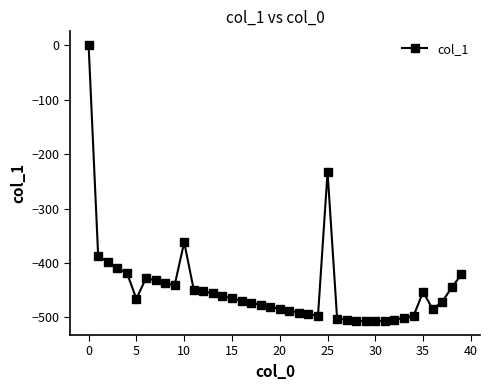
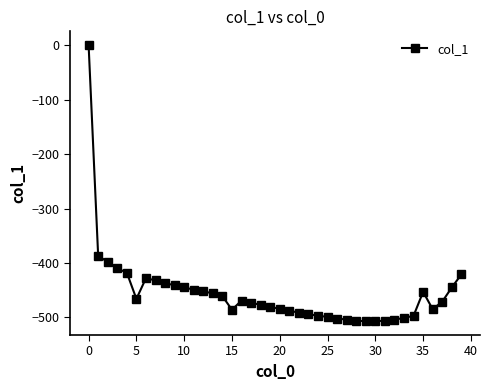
10: -360 -> -450
15: -470 -> -490
25: -230 -> -500
